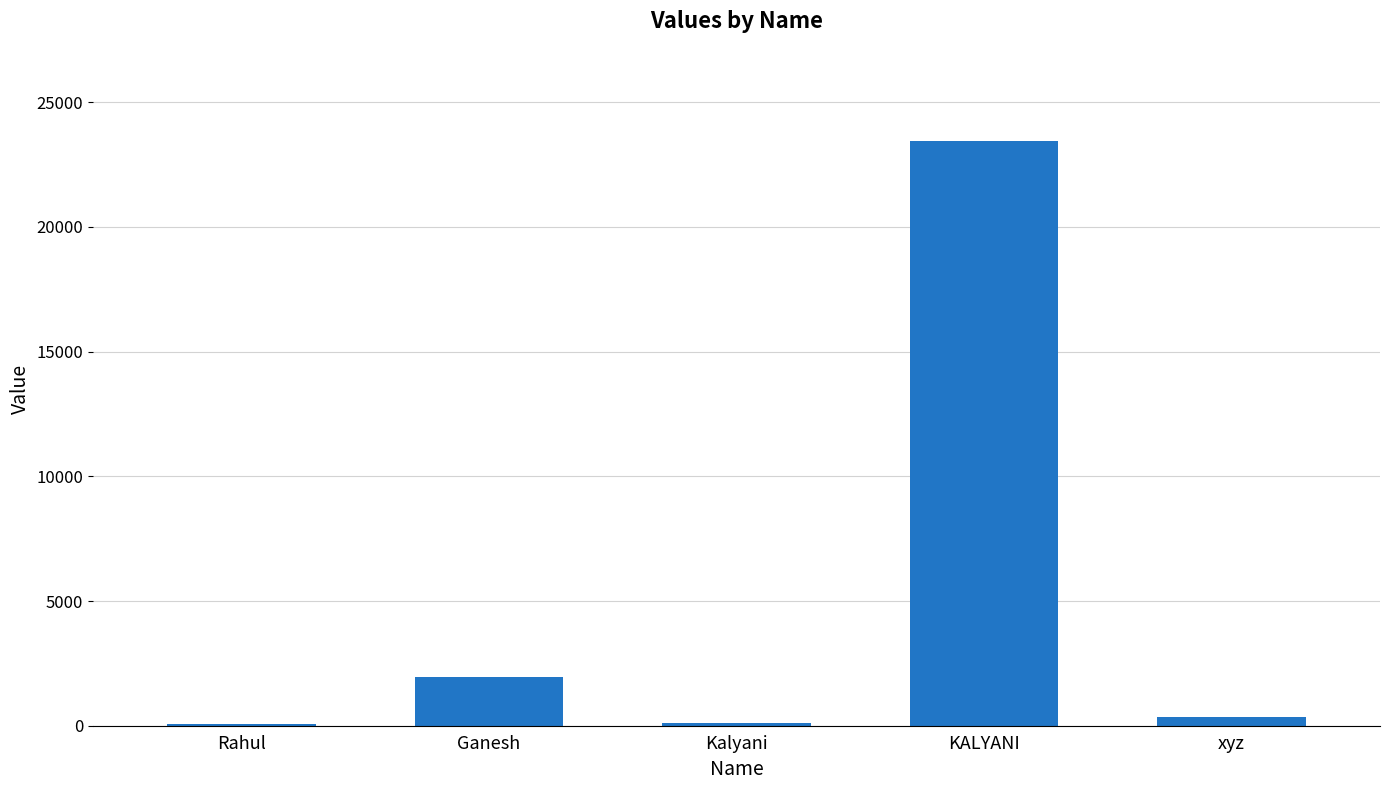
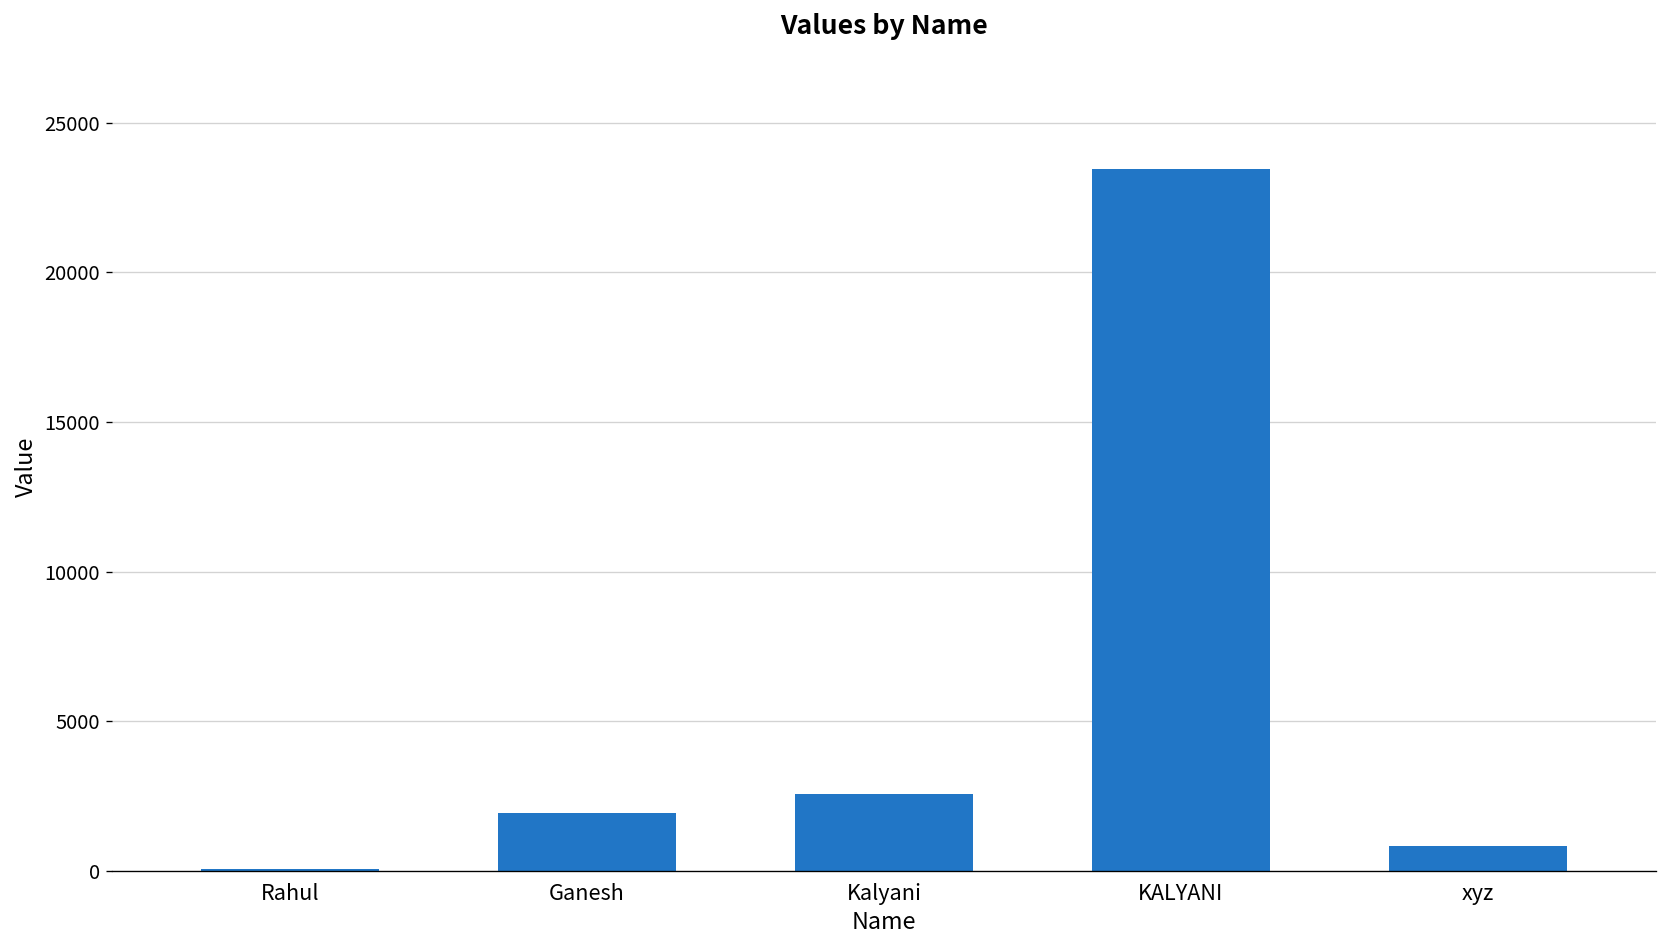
Kalyani: 100 -> 2600
xyz: 300 -> 800
